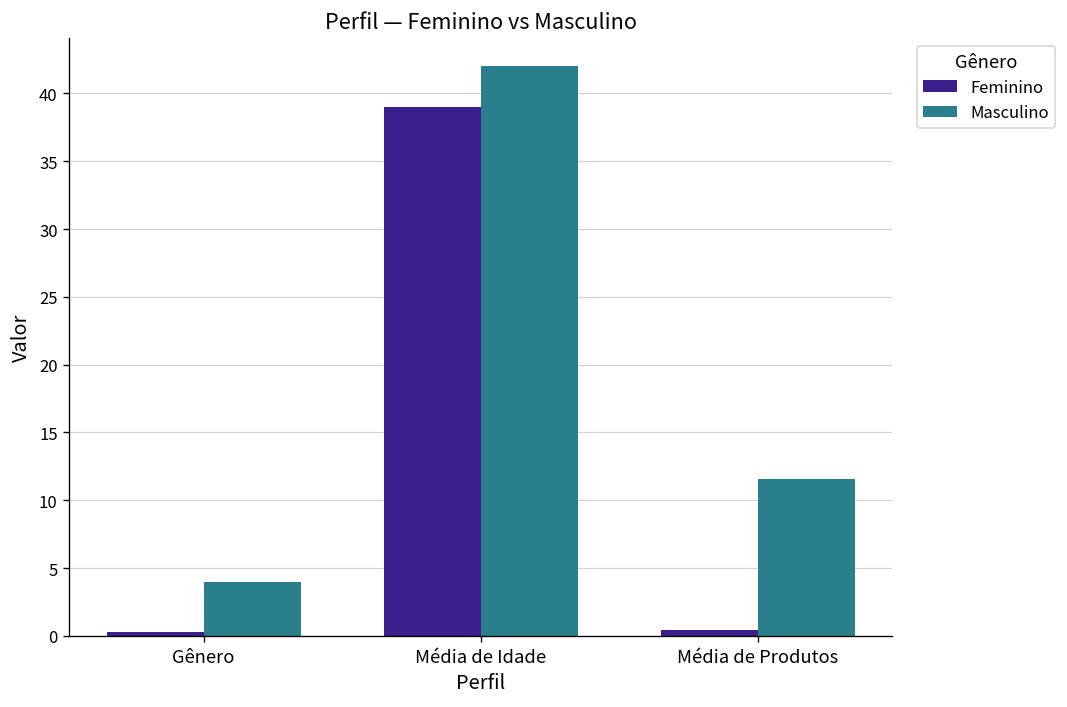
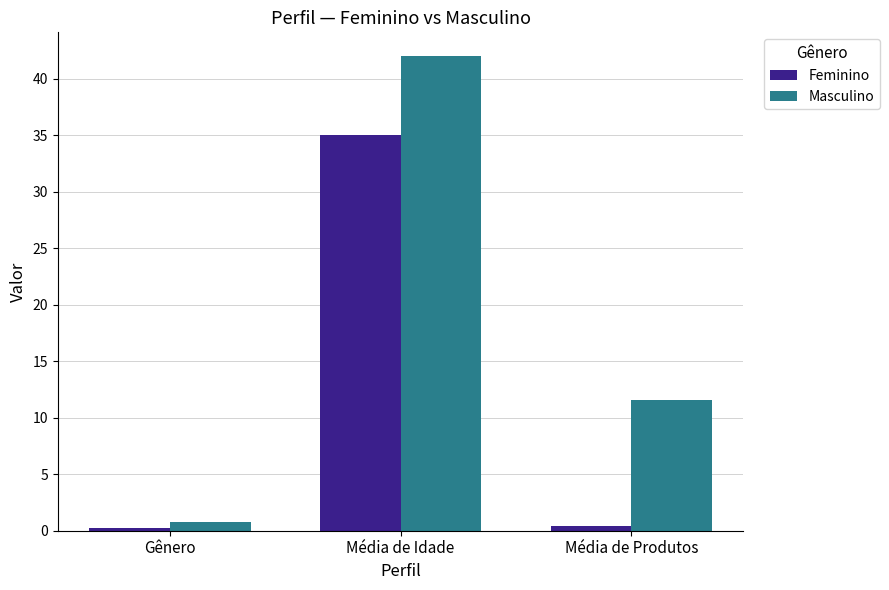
Masculino, Gênero: 4.0 -> 0.7
Feminino, Média de Idade: 39 -> 35
